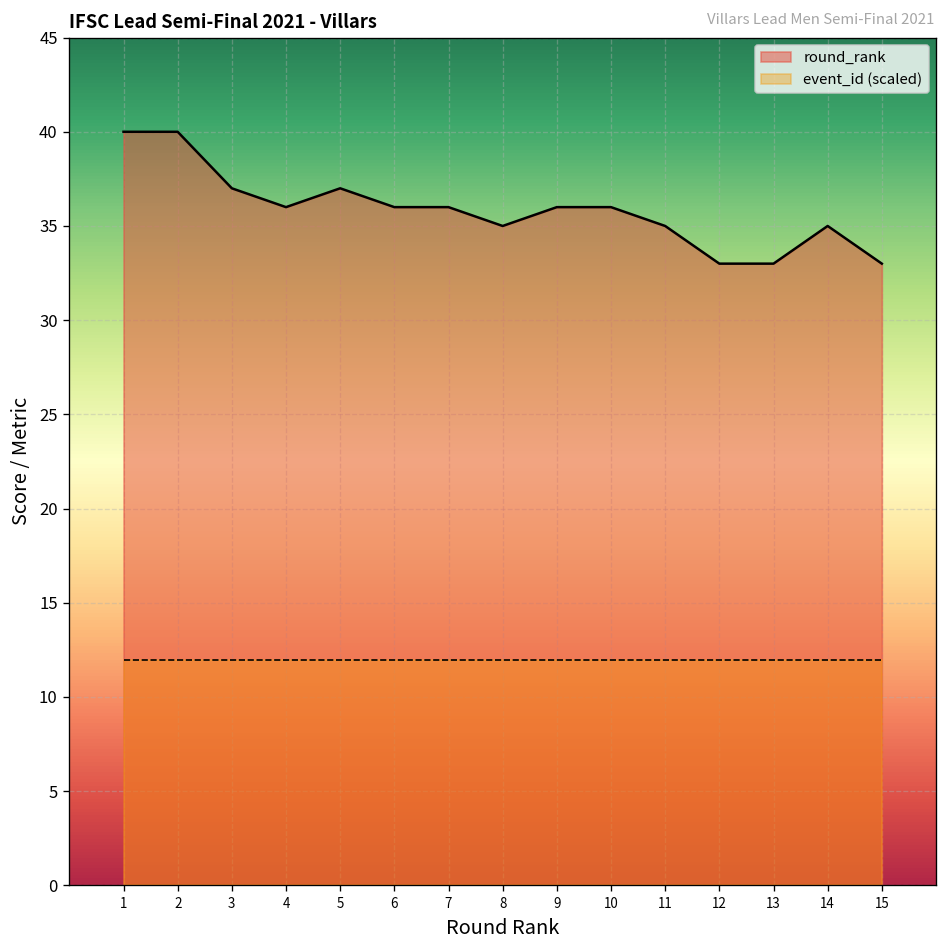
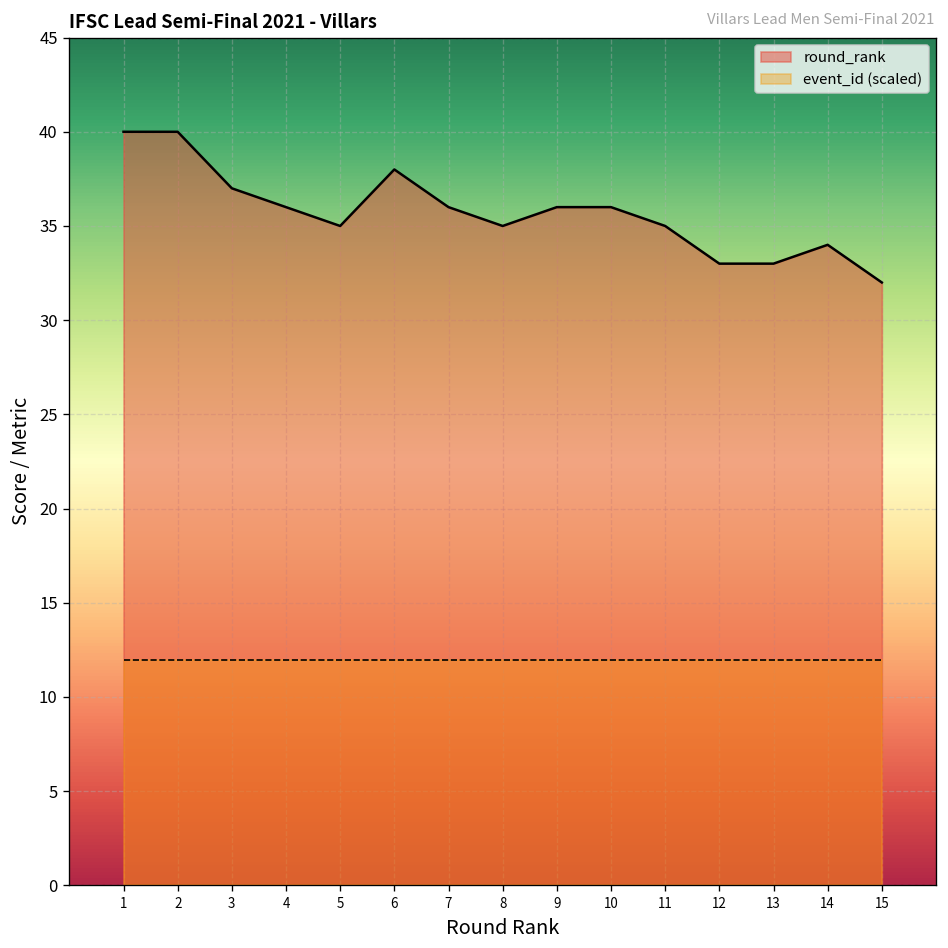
round_rank, 5: 37 -> 35
round_rank, 6: 36 -> 38
round_rank, 14: 35 -> 34
round_rank, 15: 33 -> 32
